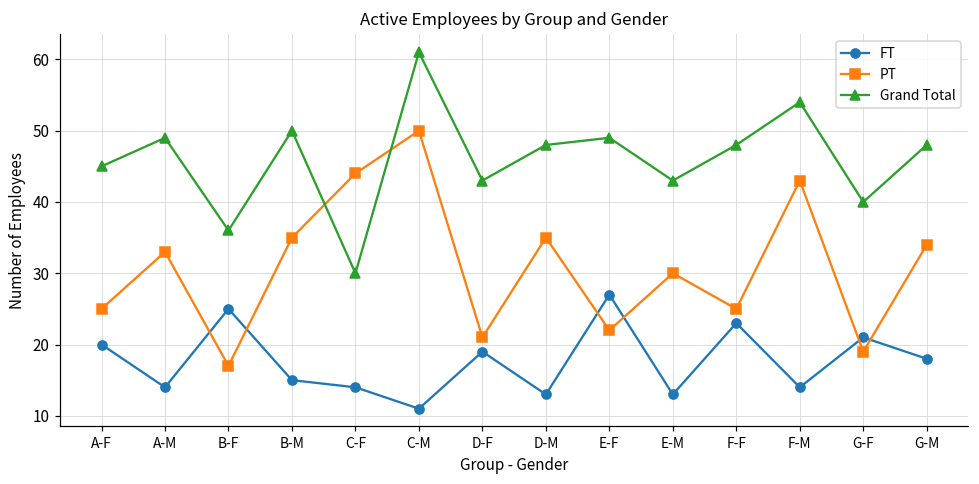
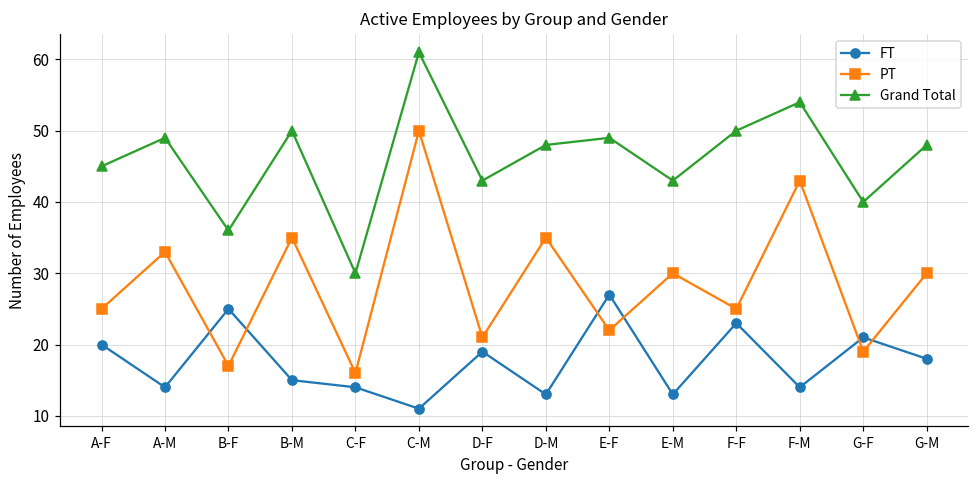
PT, C-F: 44 -> 16
Grand Total, F-F: 48 -> 50
PT, G-M: 34 -> 30
